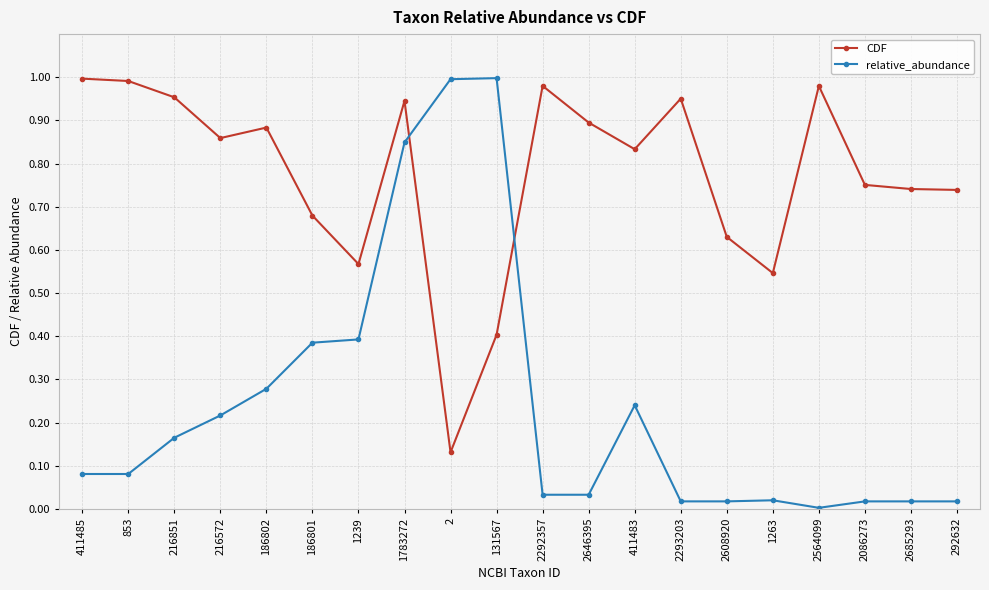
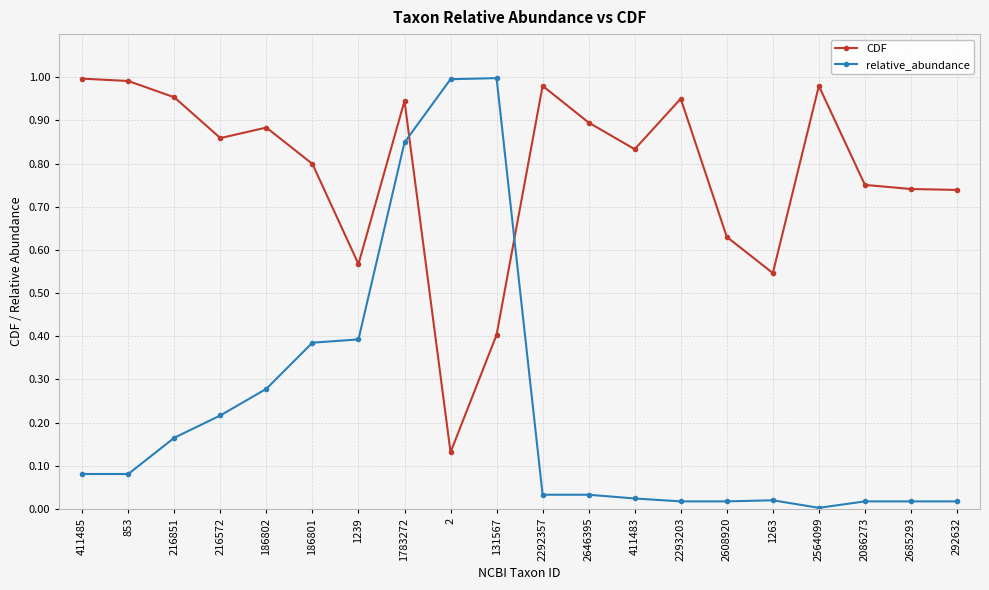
CDF, 186801: 0.68 -> 0.80
relative_abundance, 411483: 0.24 -> 0.02
